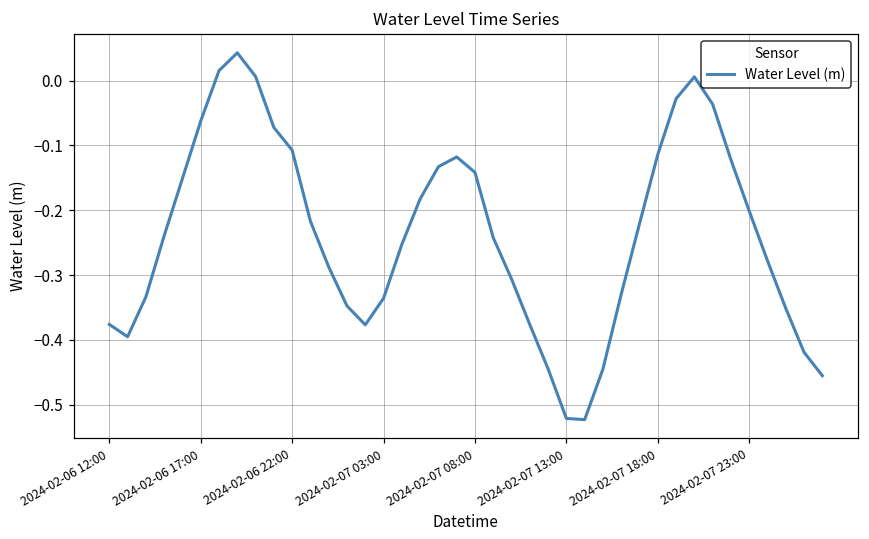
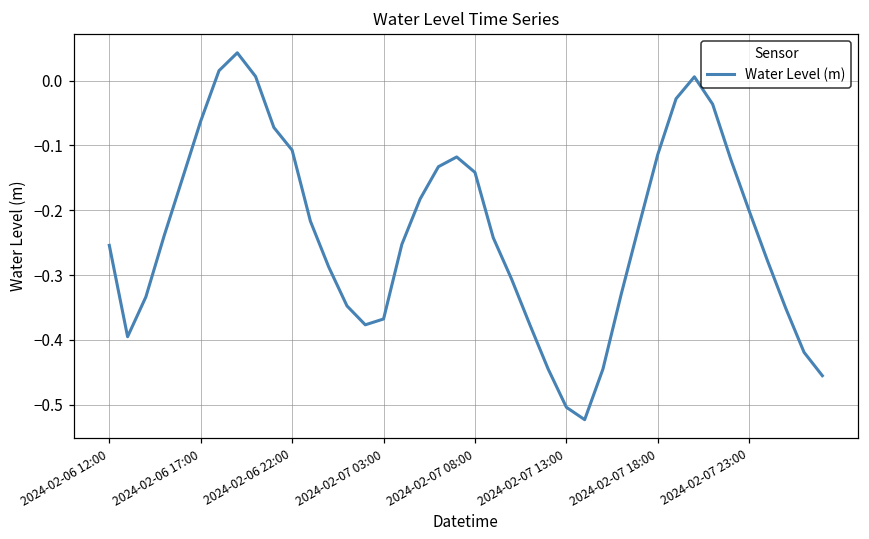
2024-02-06 12:00: -0.38 -> -0.25
2024-02-07 03:00: -0.34 -> -0.37
2024-02-07 13:00: -0.52 -> -0.50
